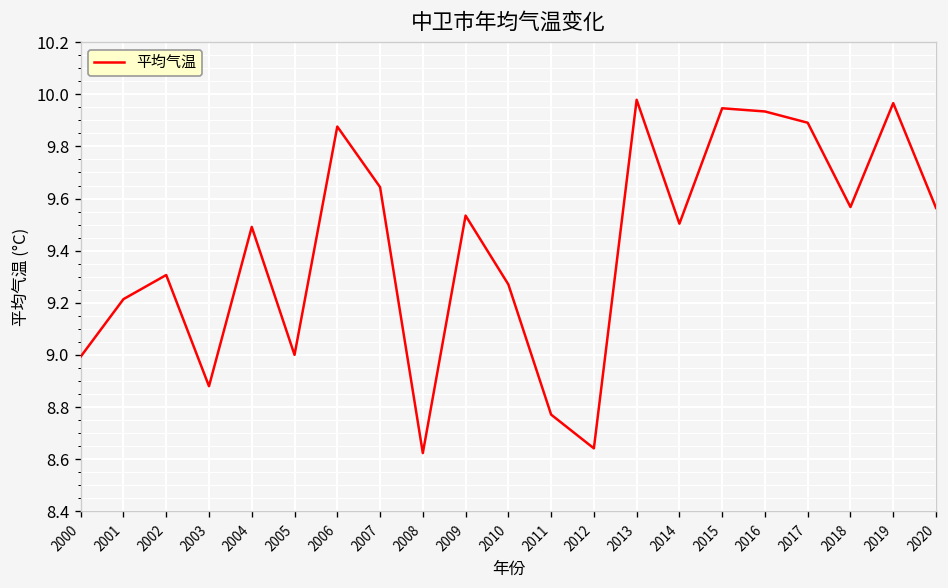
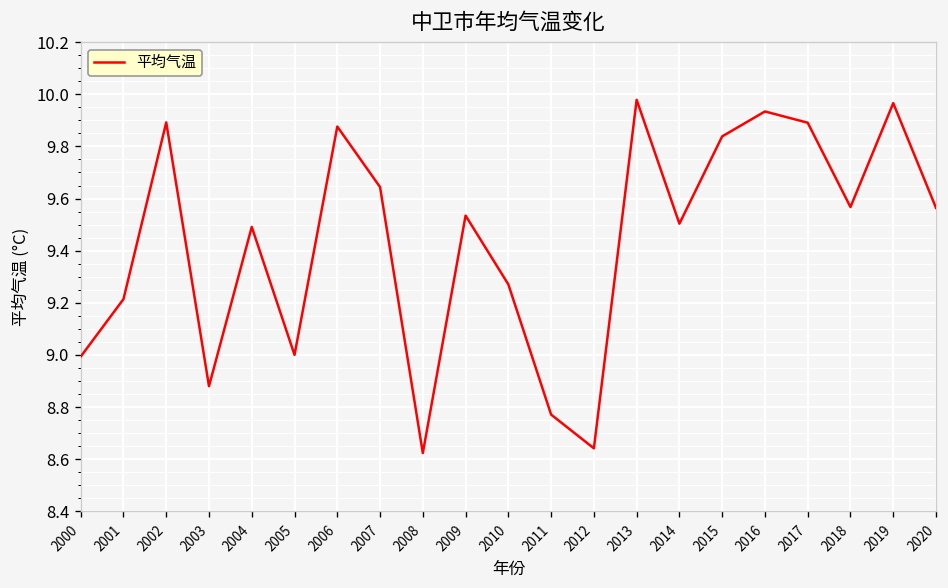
2002: 9.31 -> 9.89
2015: 9.95 -> 9.84
